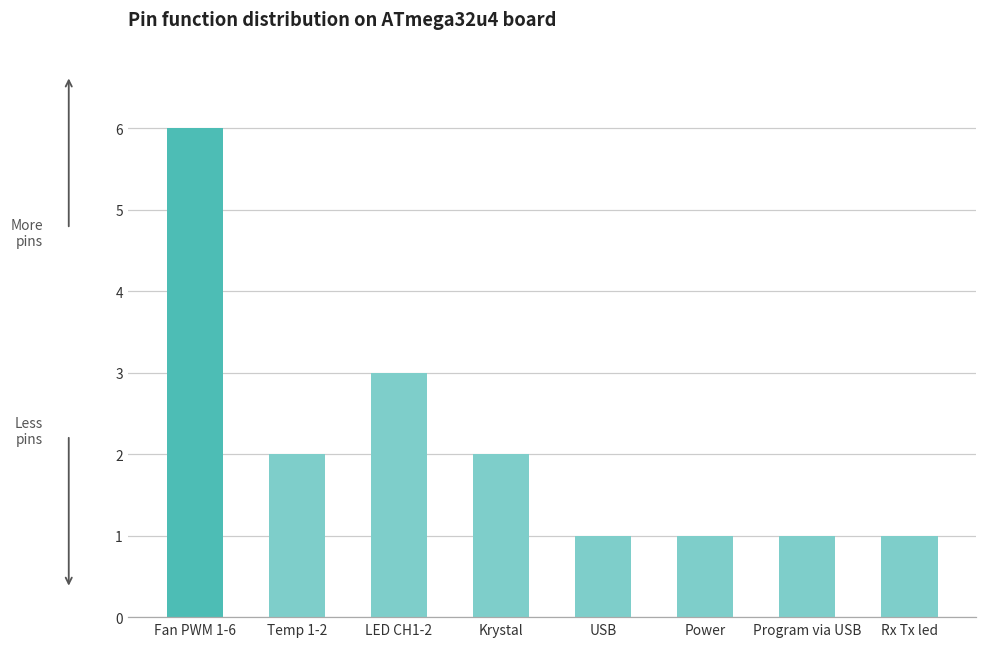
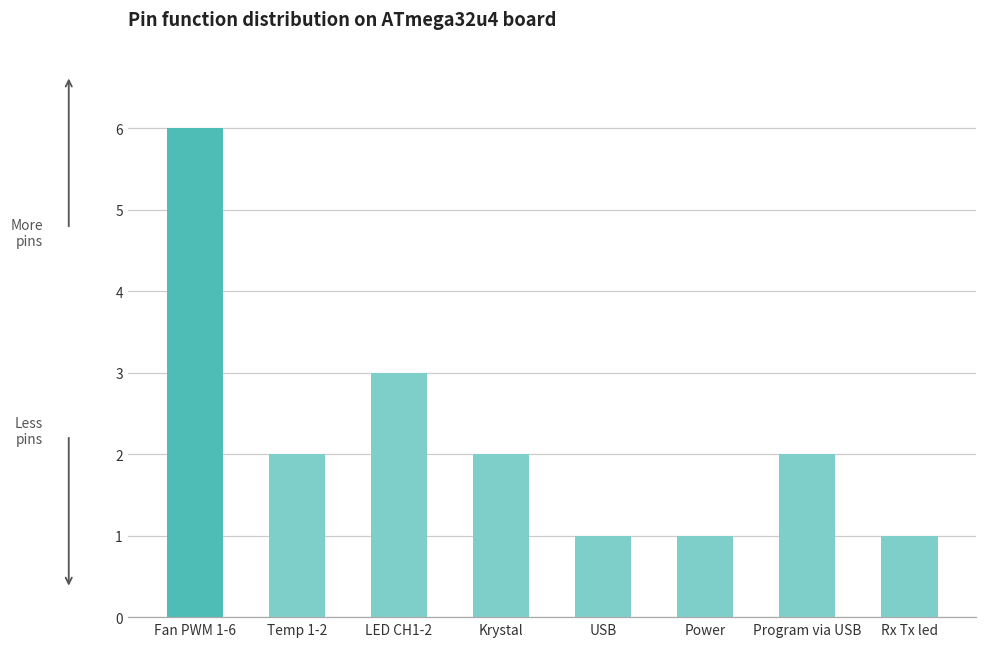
Program via USB: 1 -> 2
